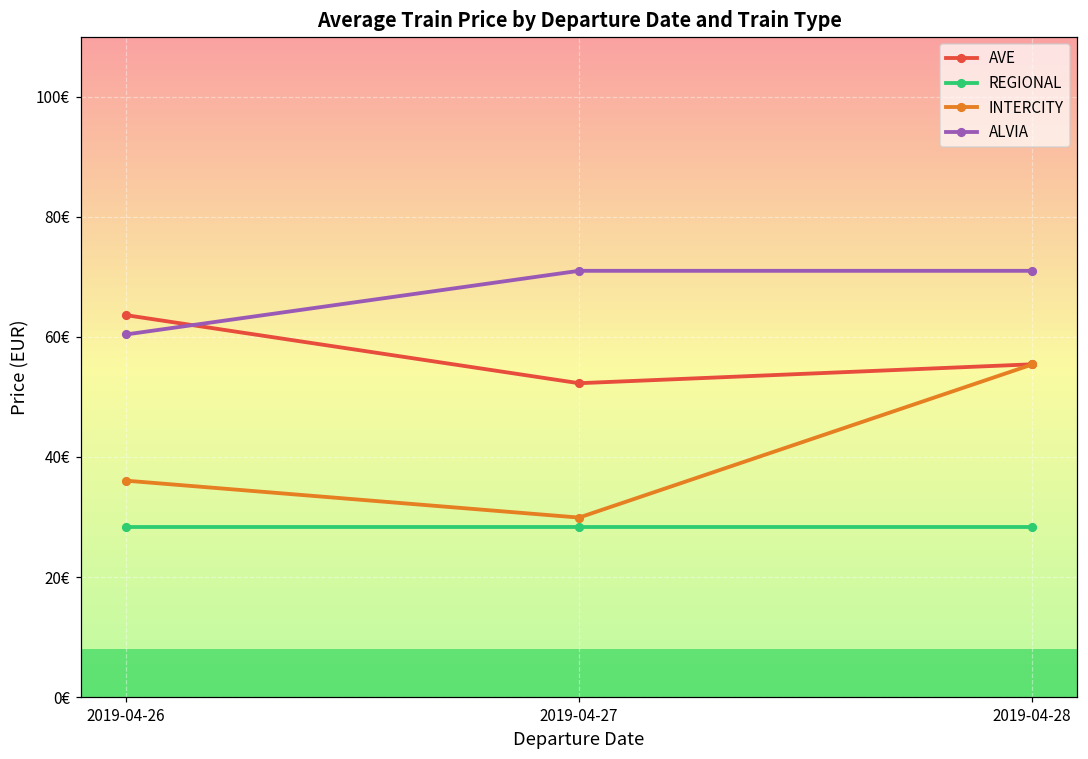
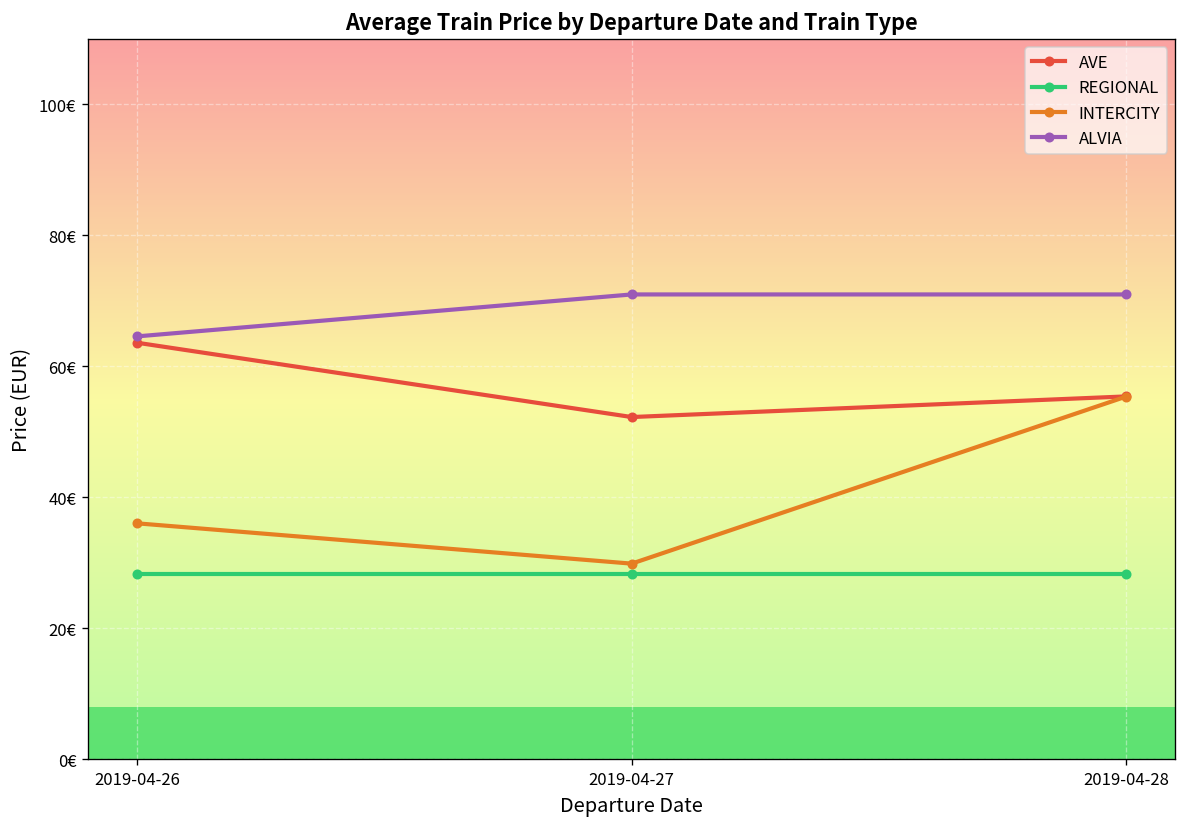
ALVIA, 2019-04-26: 60€ -> 65€
